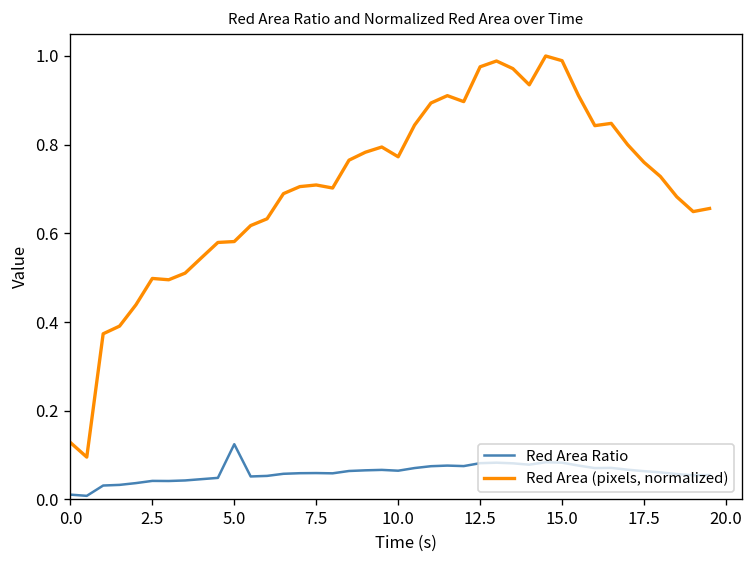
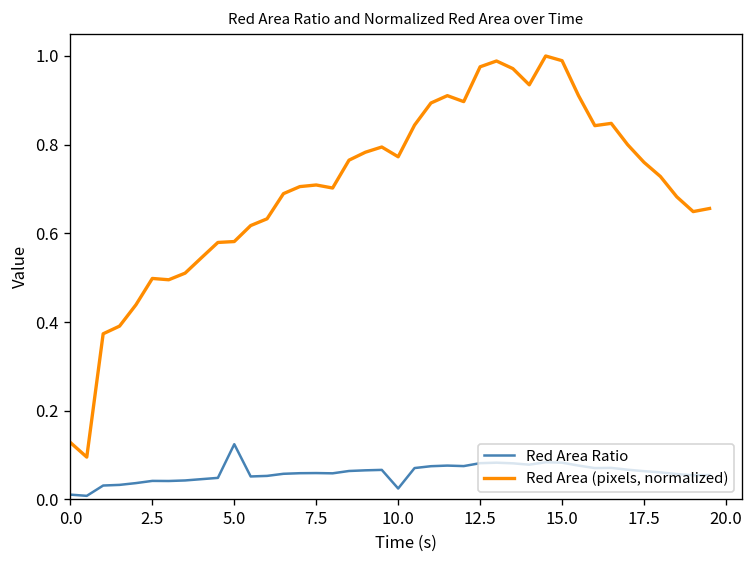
Red Area Ratio, 10.0: 0.06 -> 0.02
